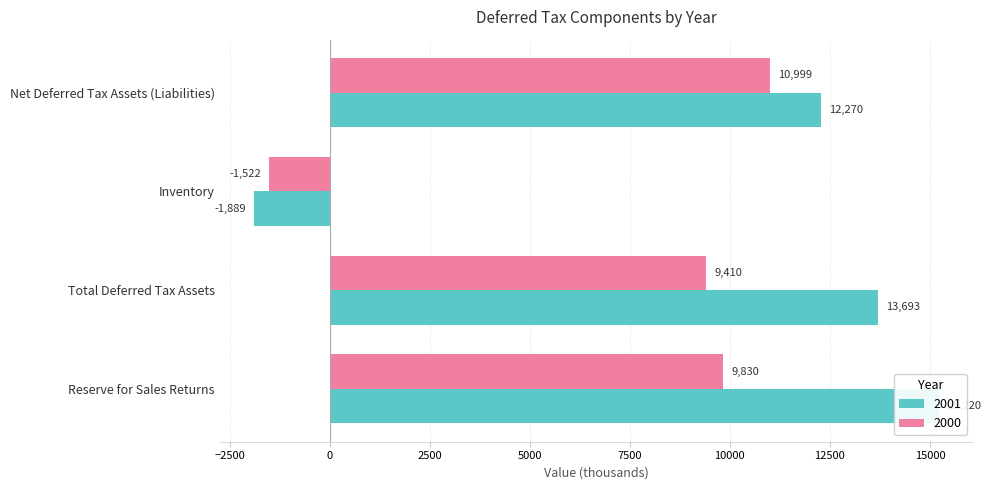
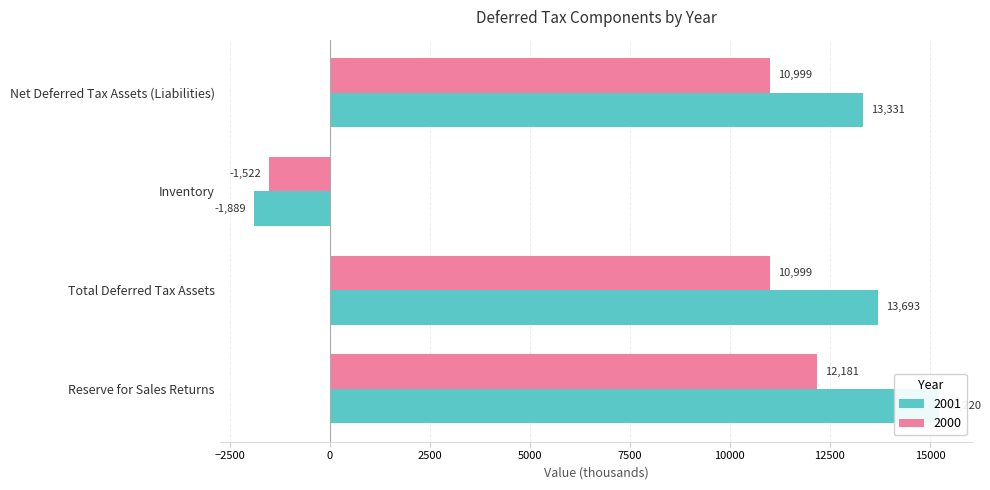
2001, Net Deferred Tax Assets (Liabilities): 12,270 -> 13,331
2000, Total Deferred Tax Assets: 9,410 -> 10,999
2000, Reserve for Sales Returns: 9,830 -> 12,181
